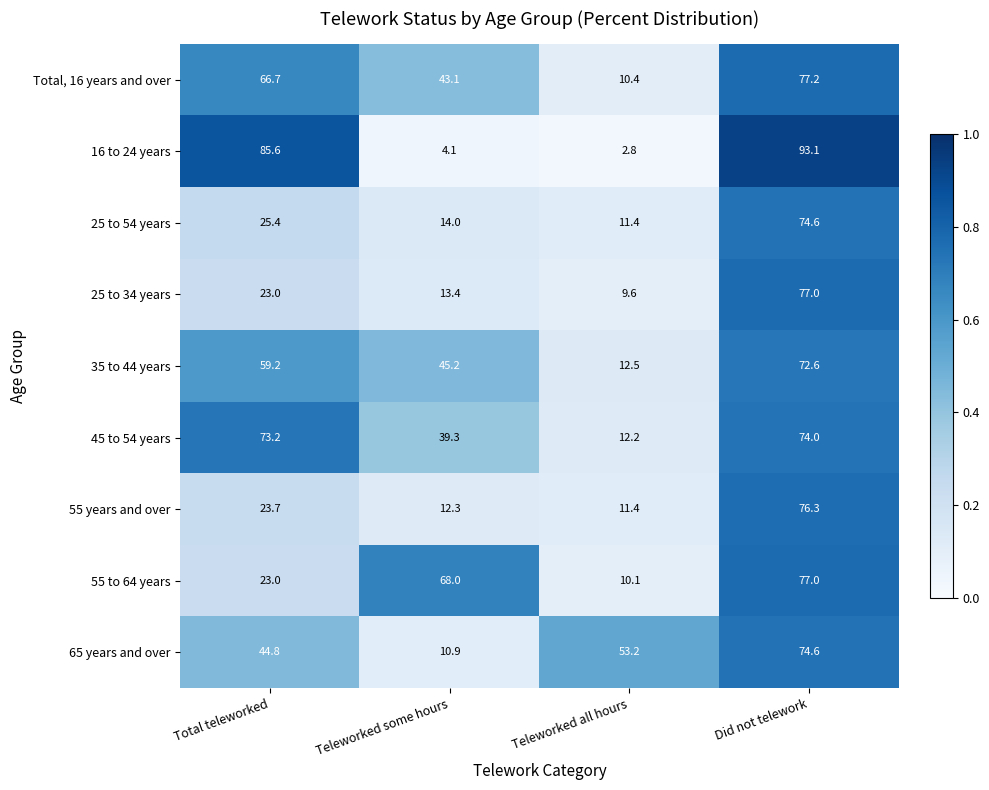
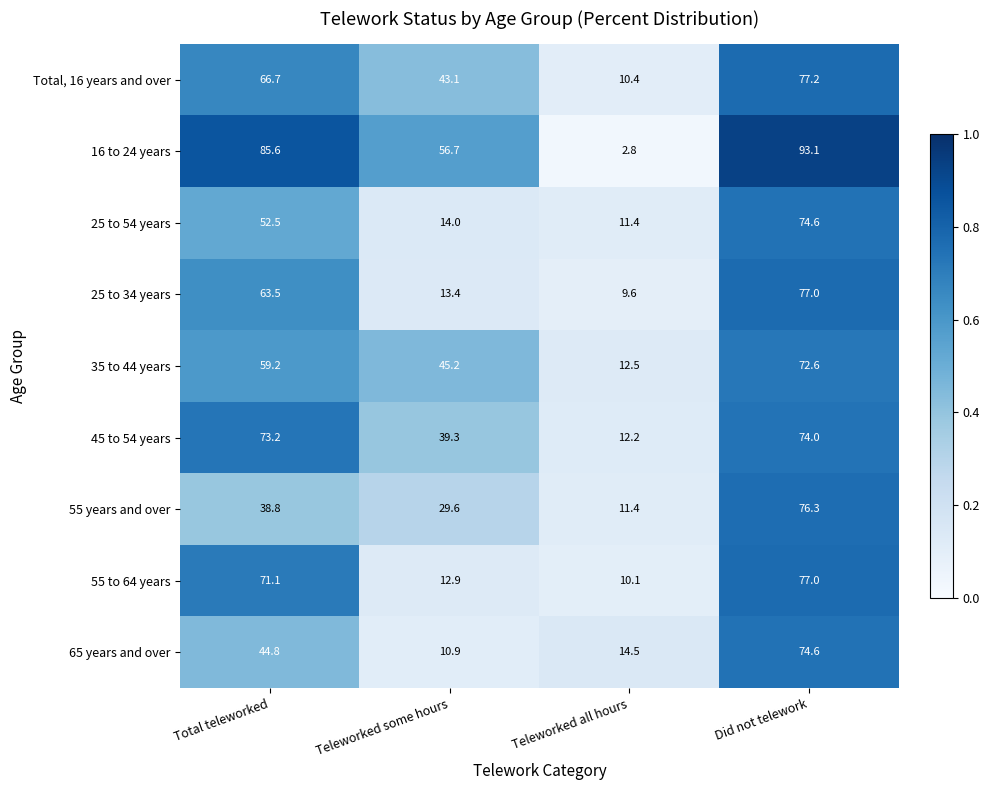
16 to 24 years, Teleworked some hours: 4.1 -> 56.7
25 to 54 years, Total teleworked: 25.4 -> 52.5
25 to 34 years, Total teleworked: 23.0 -> 63.5
55 years and over, Total teleworked: 23.7 -> 38.8
55 years and over, Teleworked some hours: 12.3 -> 29.6
55 to 64 years, Total teleworked: 23.0 -> 71.1
55 to 64 years, Teleworked some hours: 68.0 -> 12.9
65 years and over, Teleworked all hours: 53.2 -> 14.5
